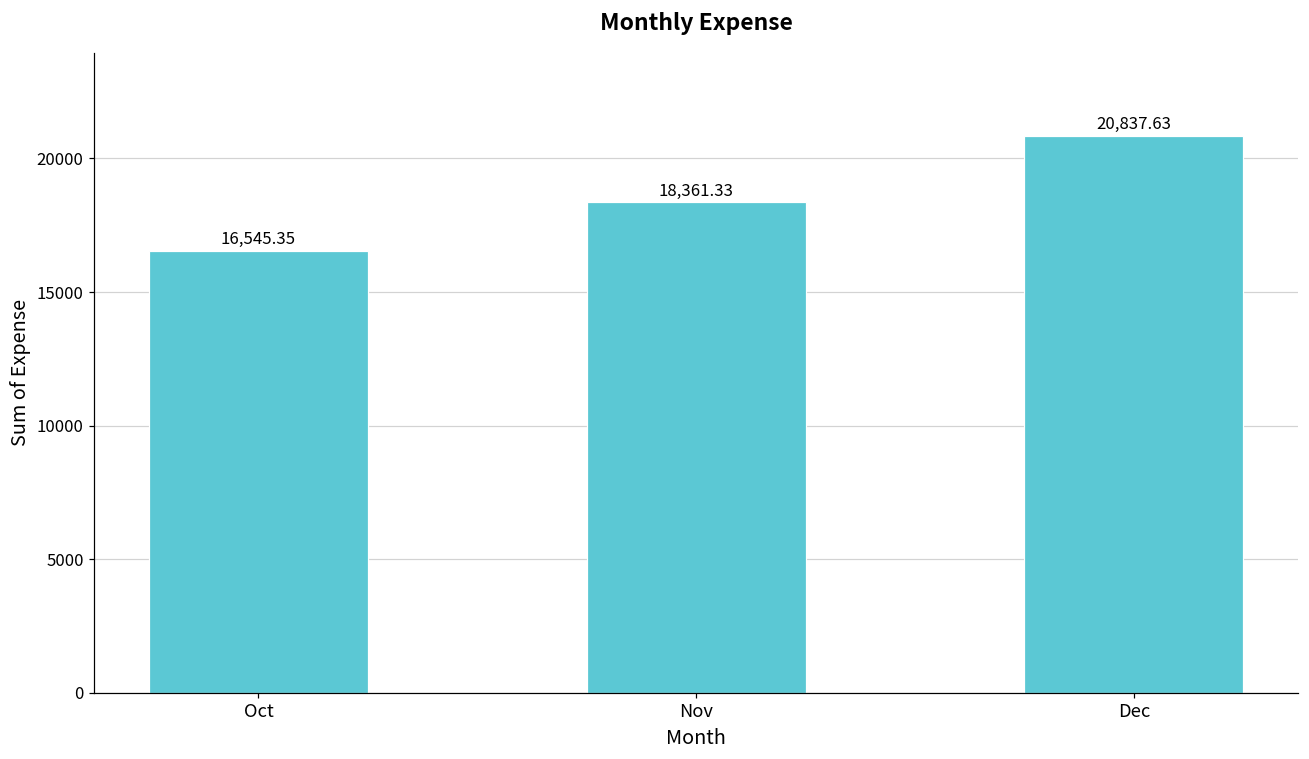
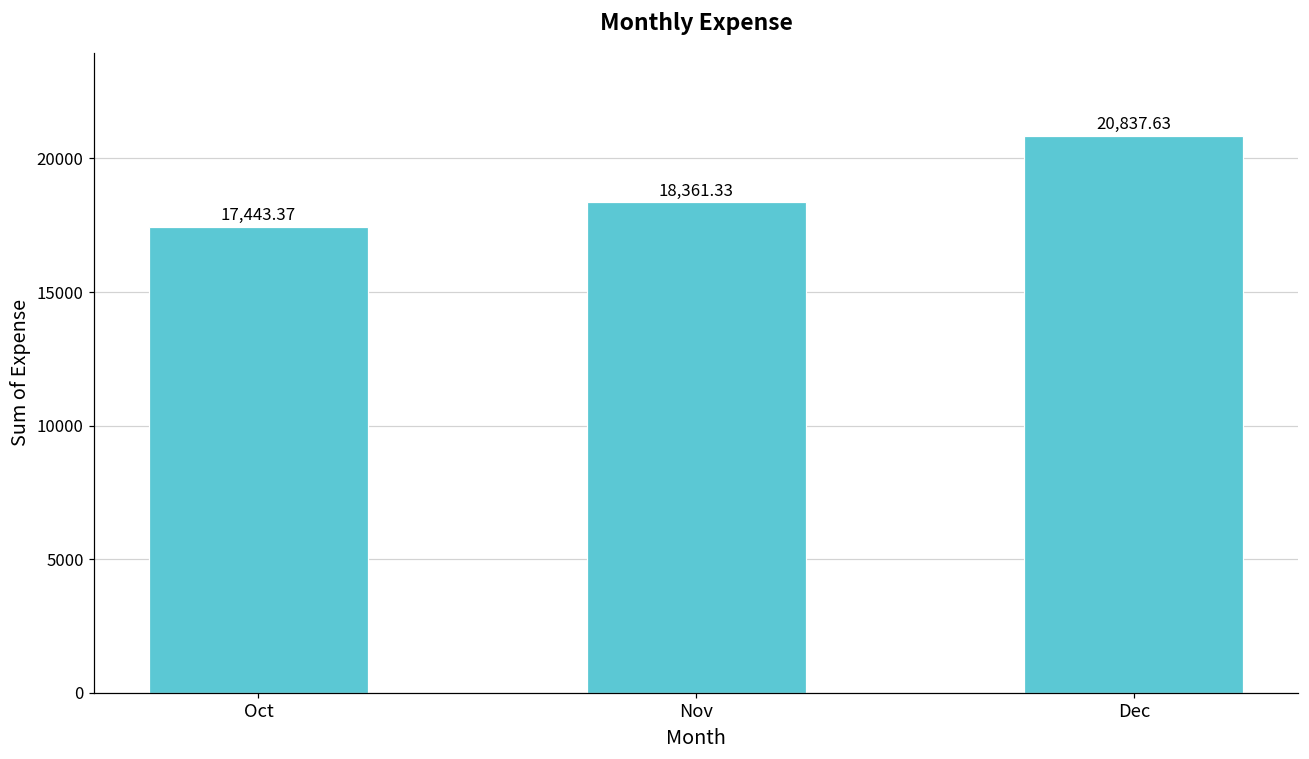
Oct: 16,545.35 -> 17,443.37
